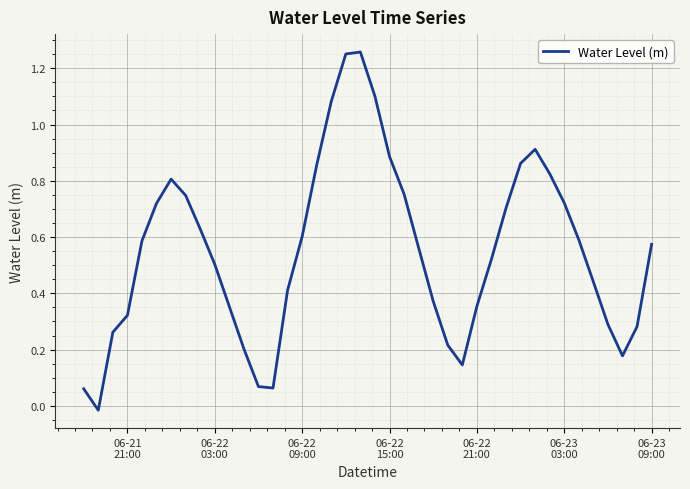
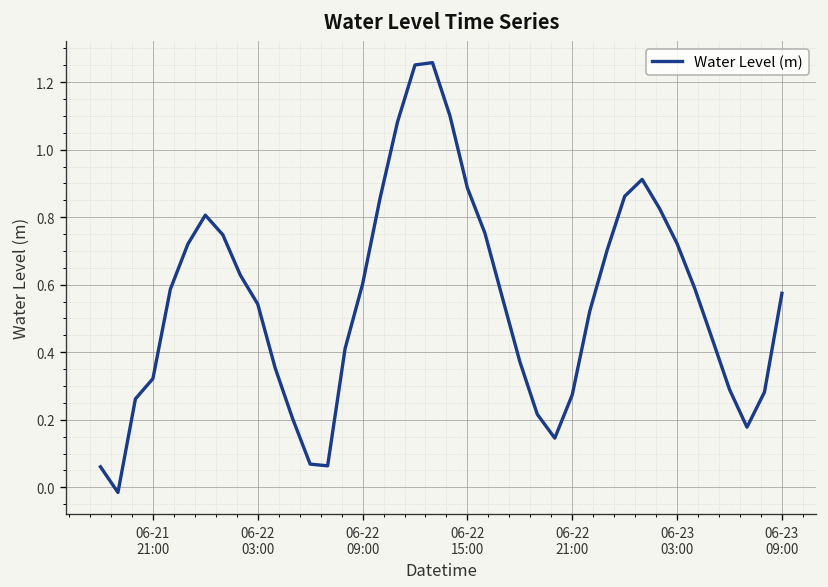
06-22 03:00: 0.50 -> 0.54
06-22 21:00: 0.35 -> 0.27
